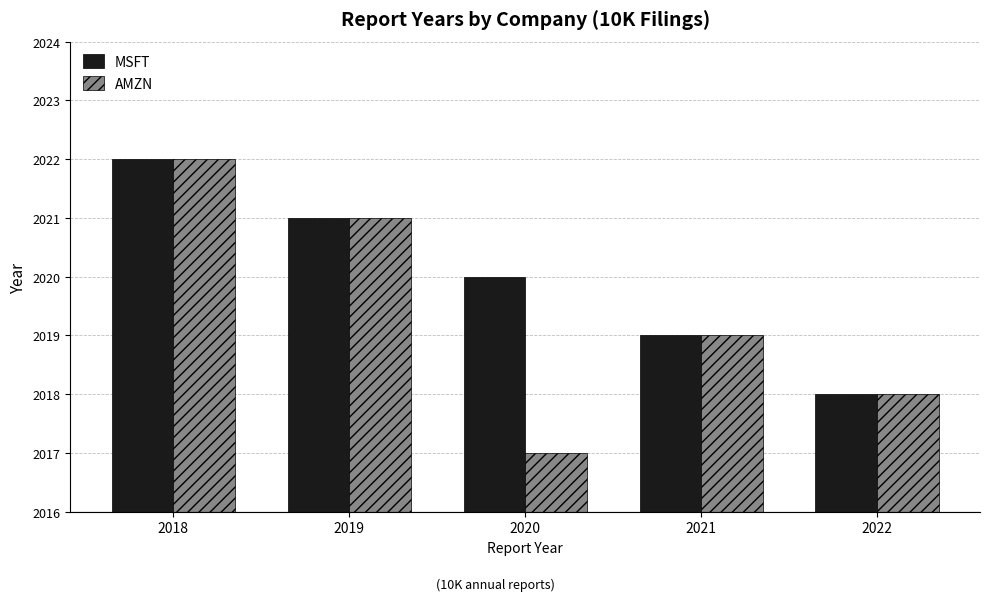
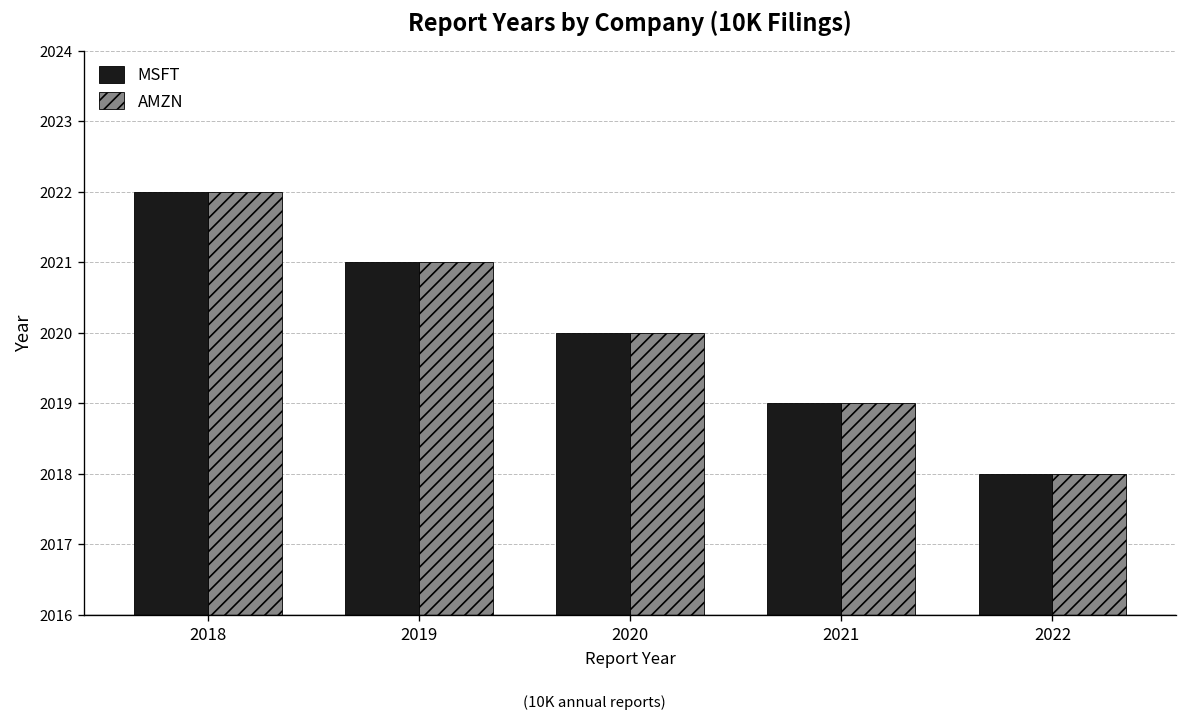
AMZN, 2020: 2017 -> 2020
